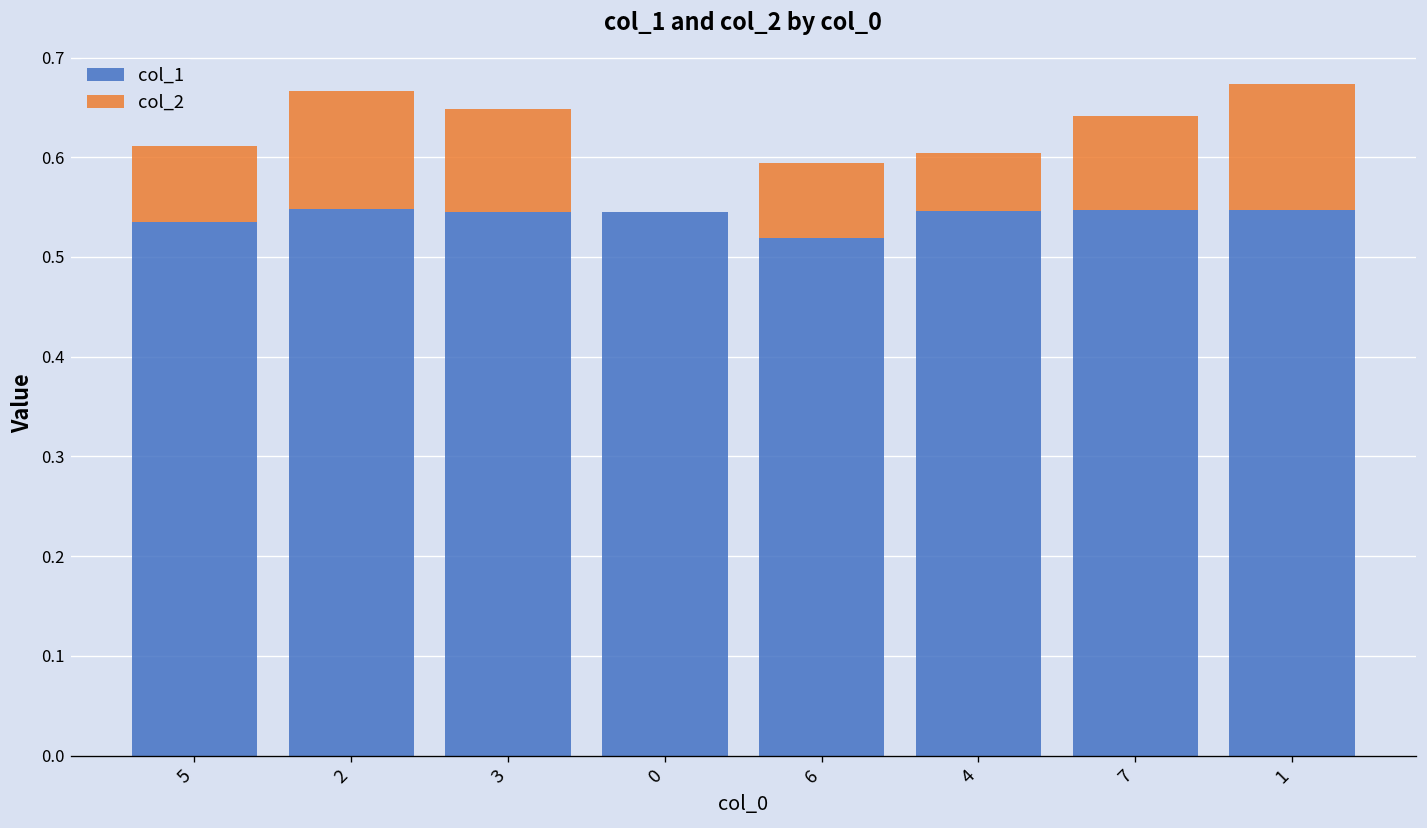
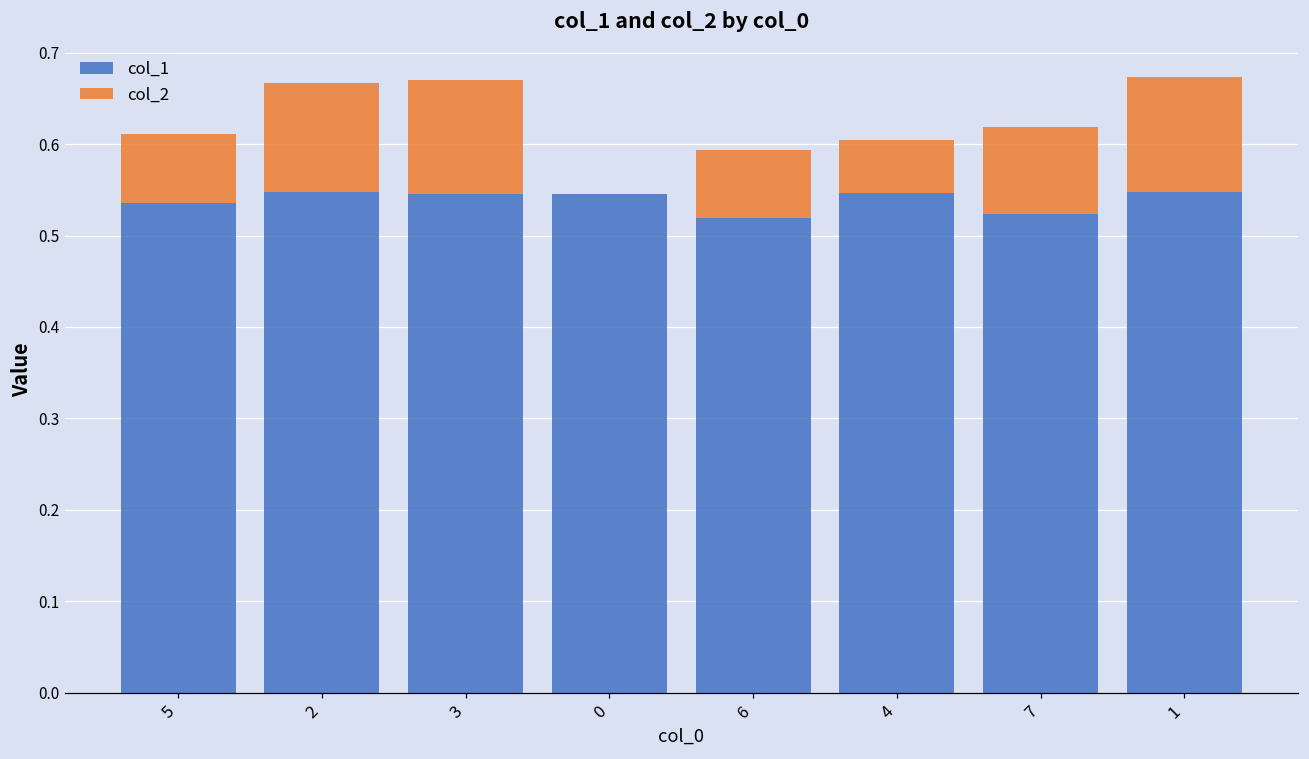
col_2, 3: 0.10 -> 0.12
col_1, 7: 0.55 -> 0.52
